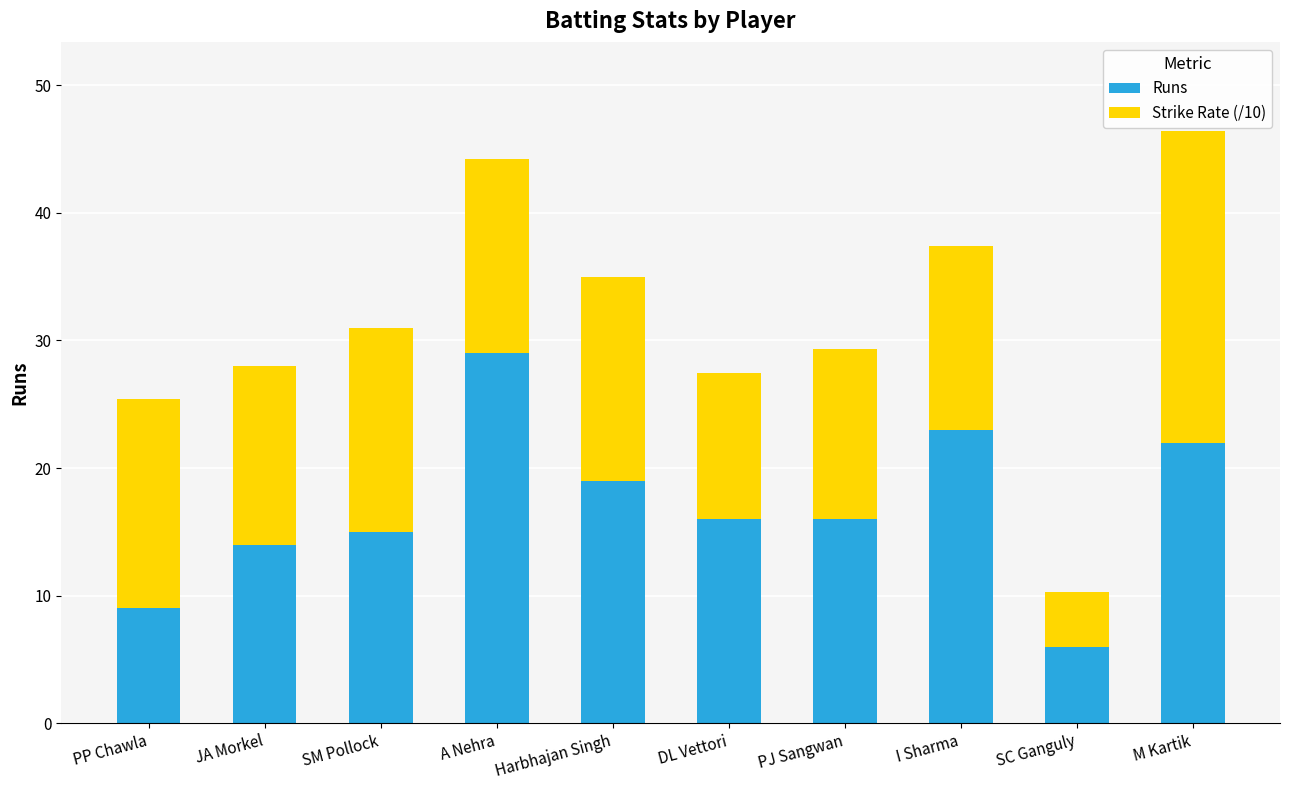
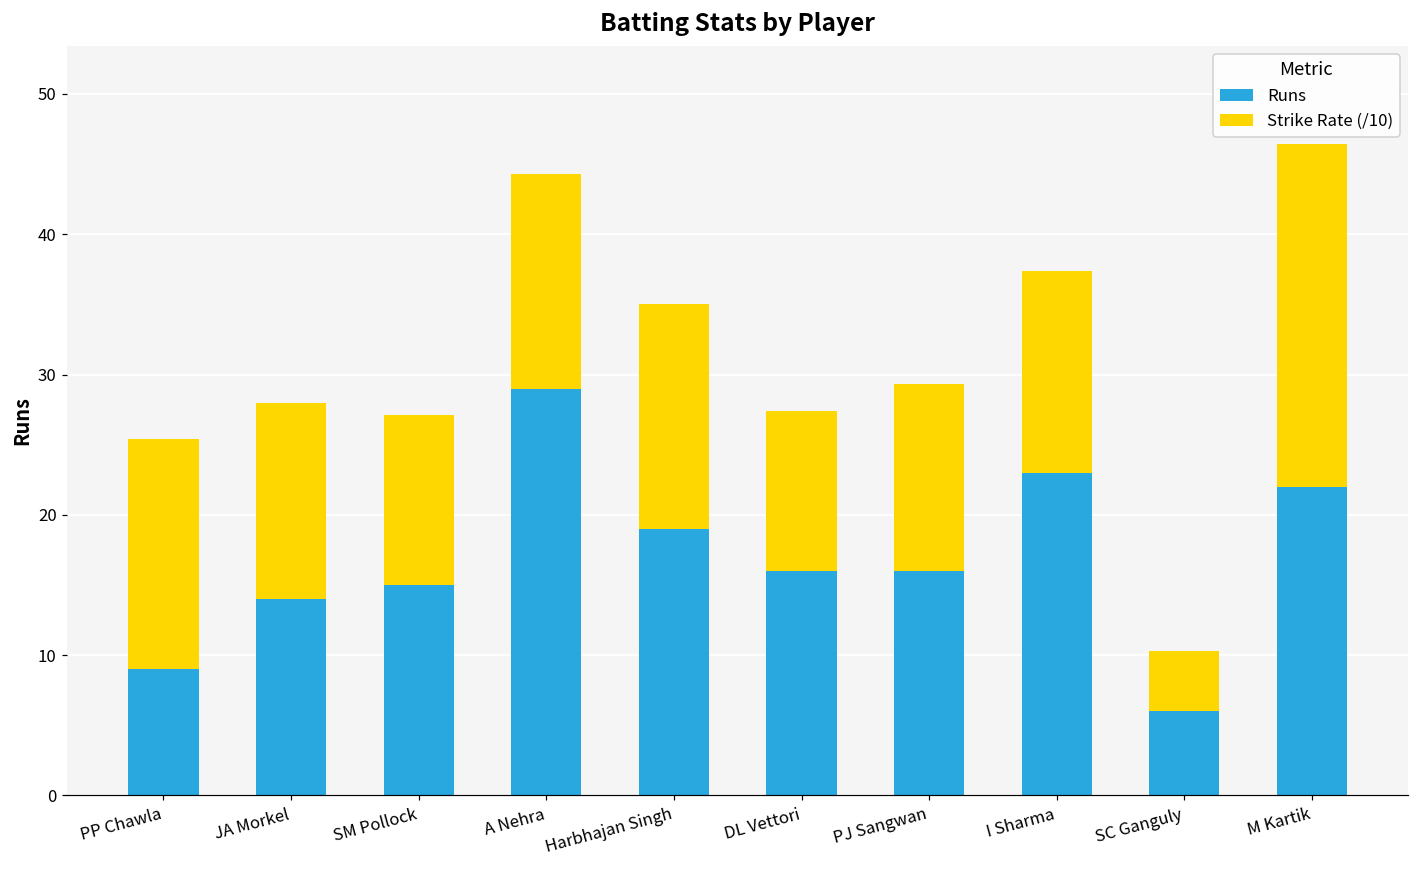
Strike Rate (/10), SM Pollock: 16.0 -> 12.1
